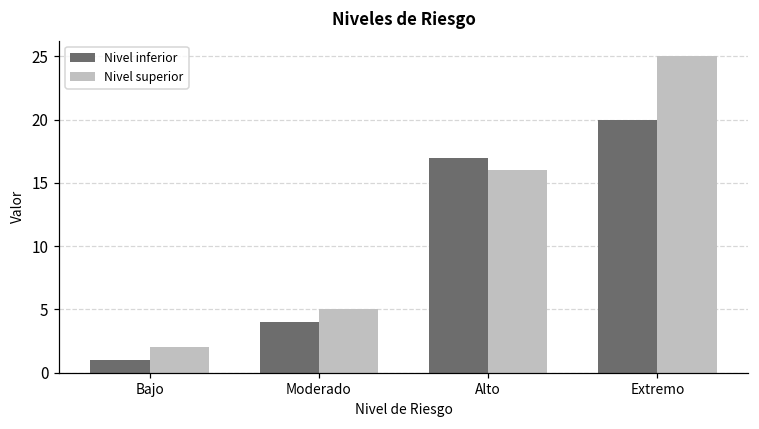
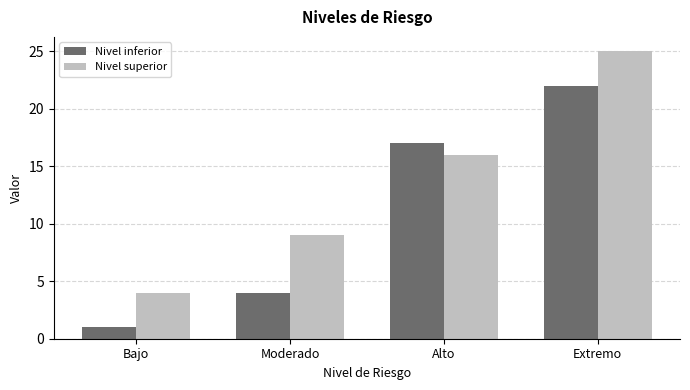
Nivel superior, Bajo: 2 -> 4
Nivel superior, Moderado: 5 -> 9
Nivel inferior, Extremo: 20 -> 22
